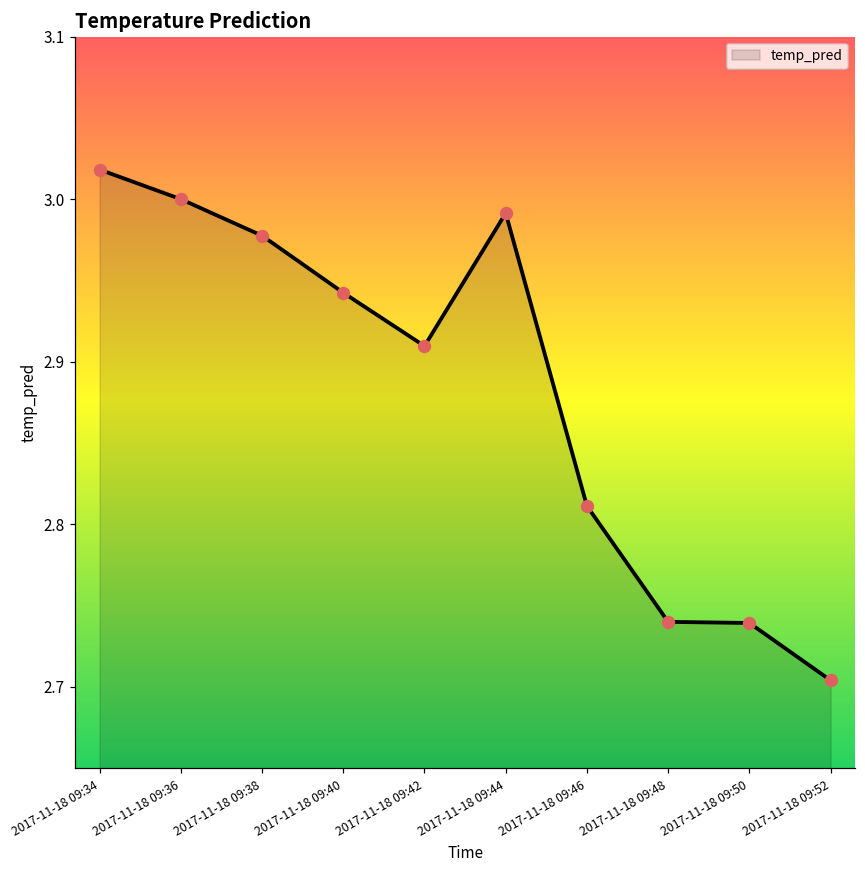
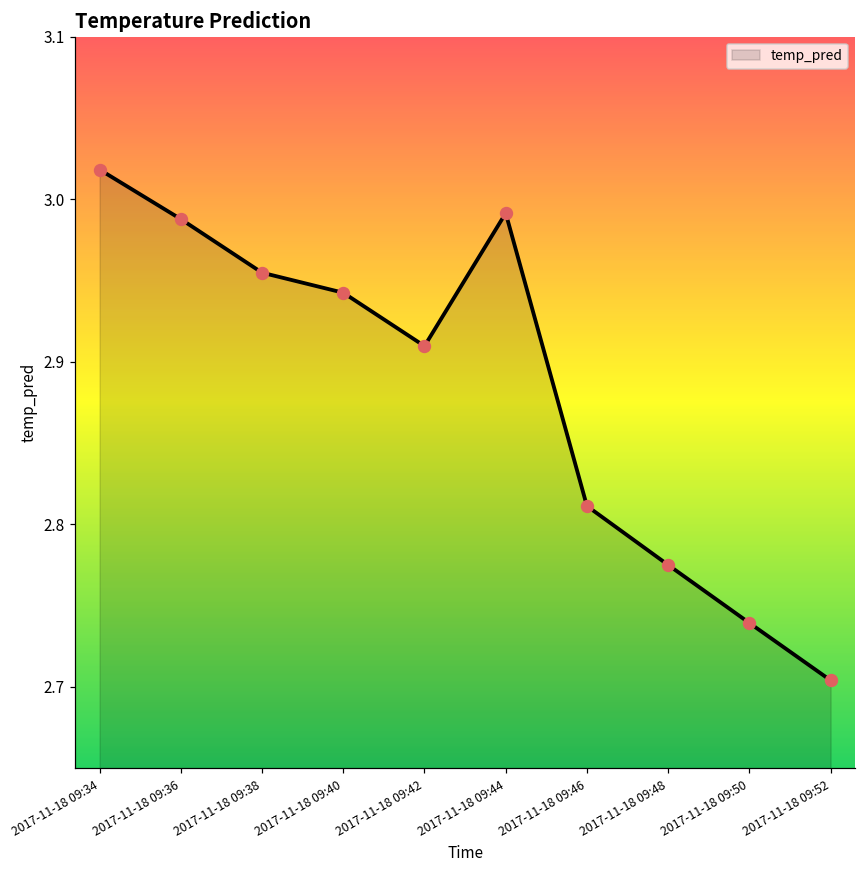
2017-11-18 09:36: 3.000 -> 2.988
2017-11-18 09:38: 2.978 -> 2.955
2017-11-18 09:48: 2.740 -> 2.775
